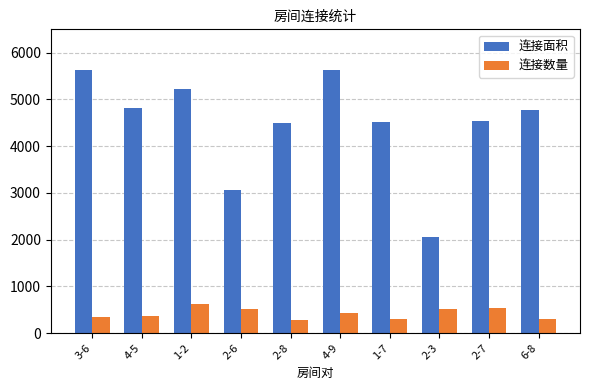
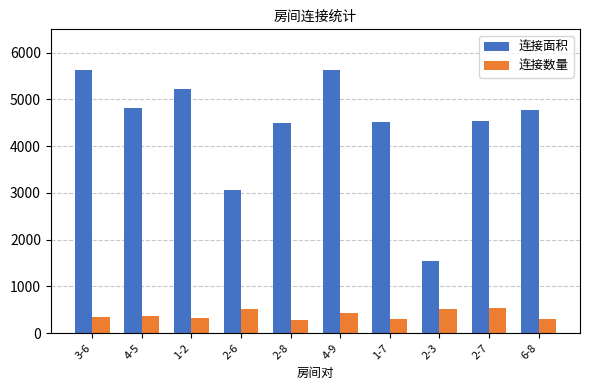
连接数量, 1-2: 600 -> 300
连接面积, 2-3: 2000 -> 1500
